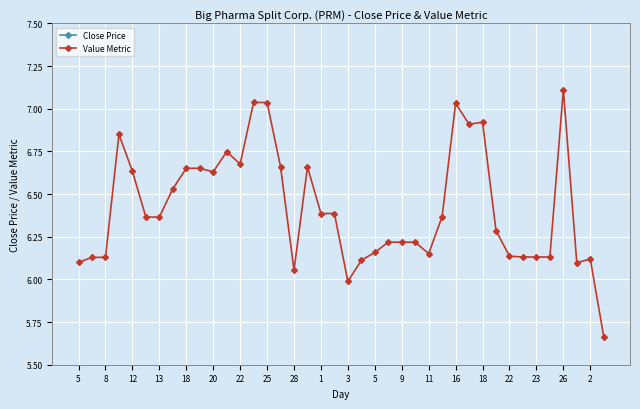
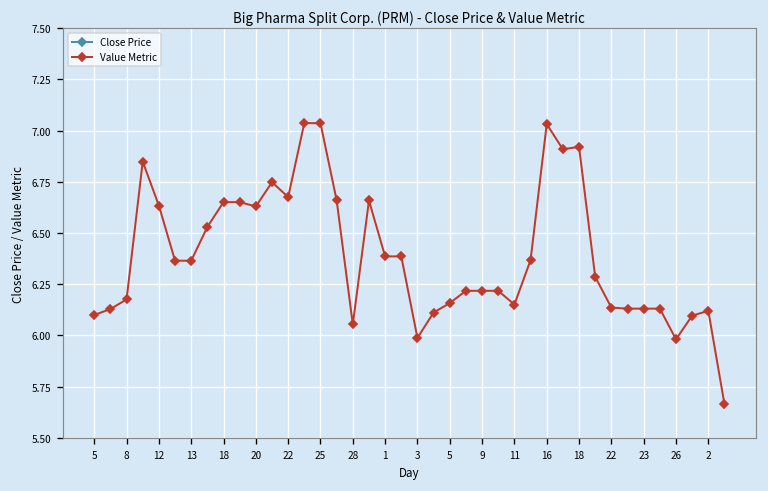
Value Metric, 8: 6.13 -> 6.18
Value Metric, 26: 7.11 -> 5.98
